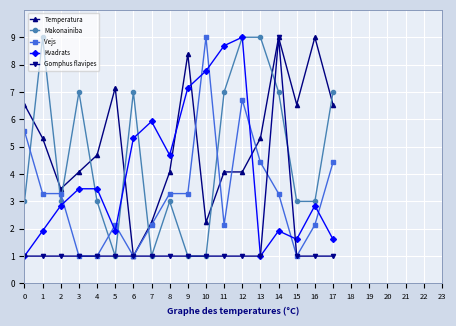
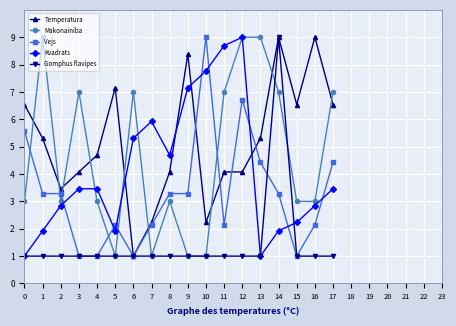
Kvadrats, 15: 1.6 -> 2.2
Kvadrats, 17: 1.6 -> 3.5
